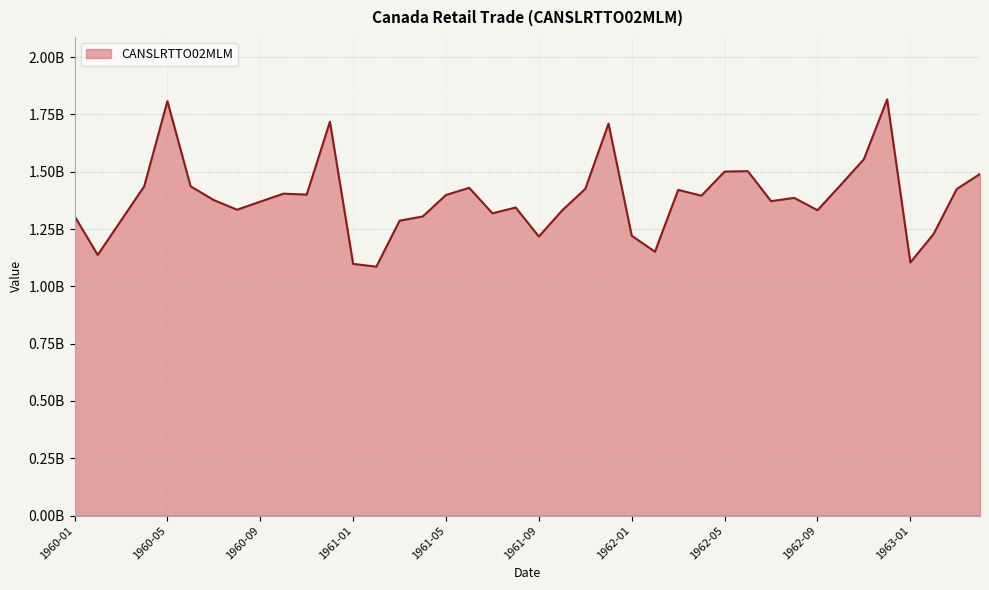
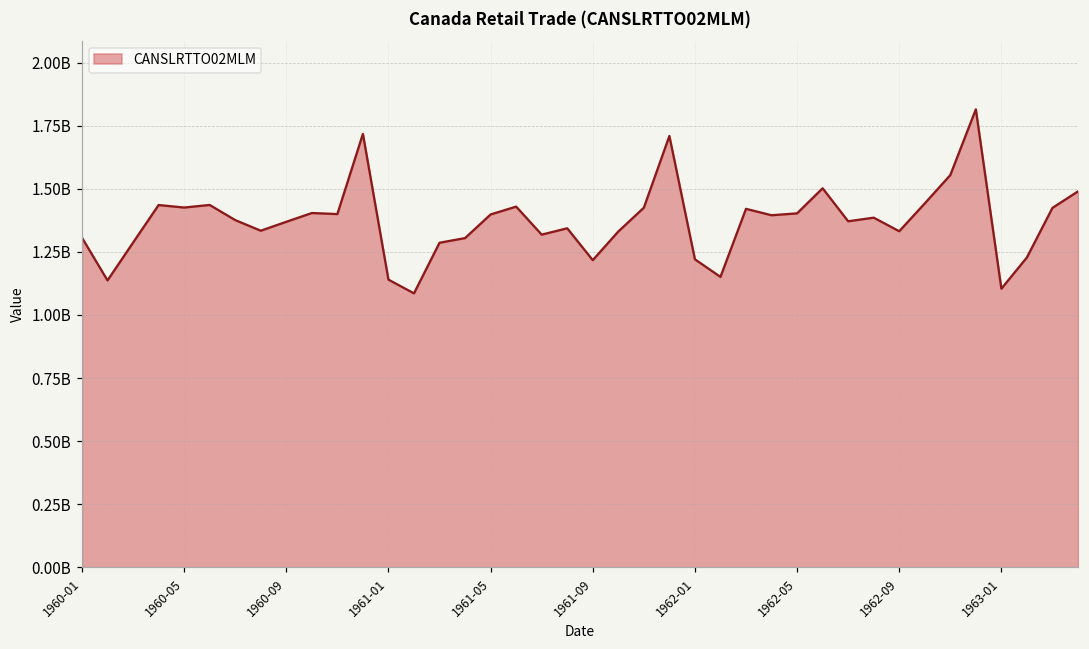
1960-05: 1810000000 -> 1430000000
1961-01: 1100000000 -> 1140000000
1962-05: 1500000000 -> 1400000000
